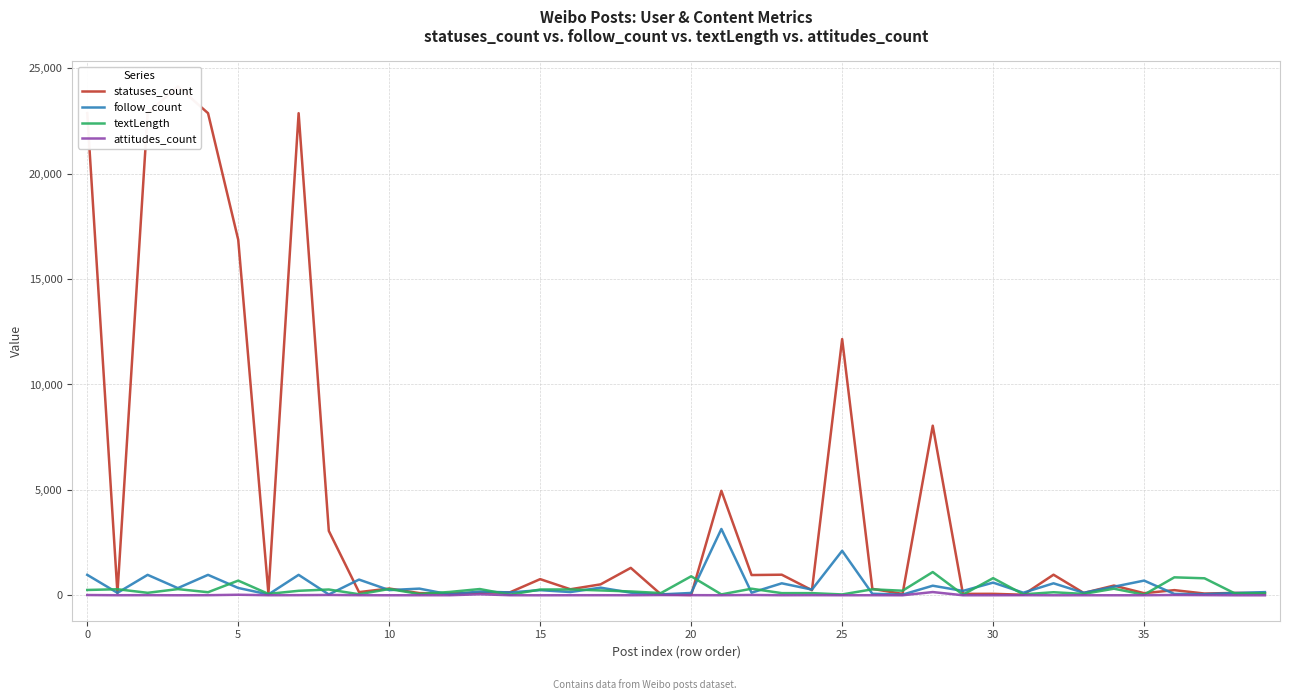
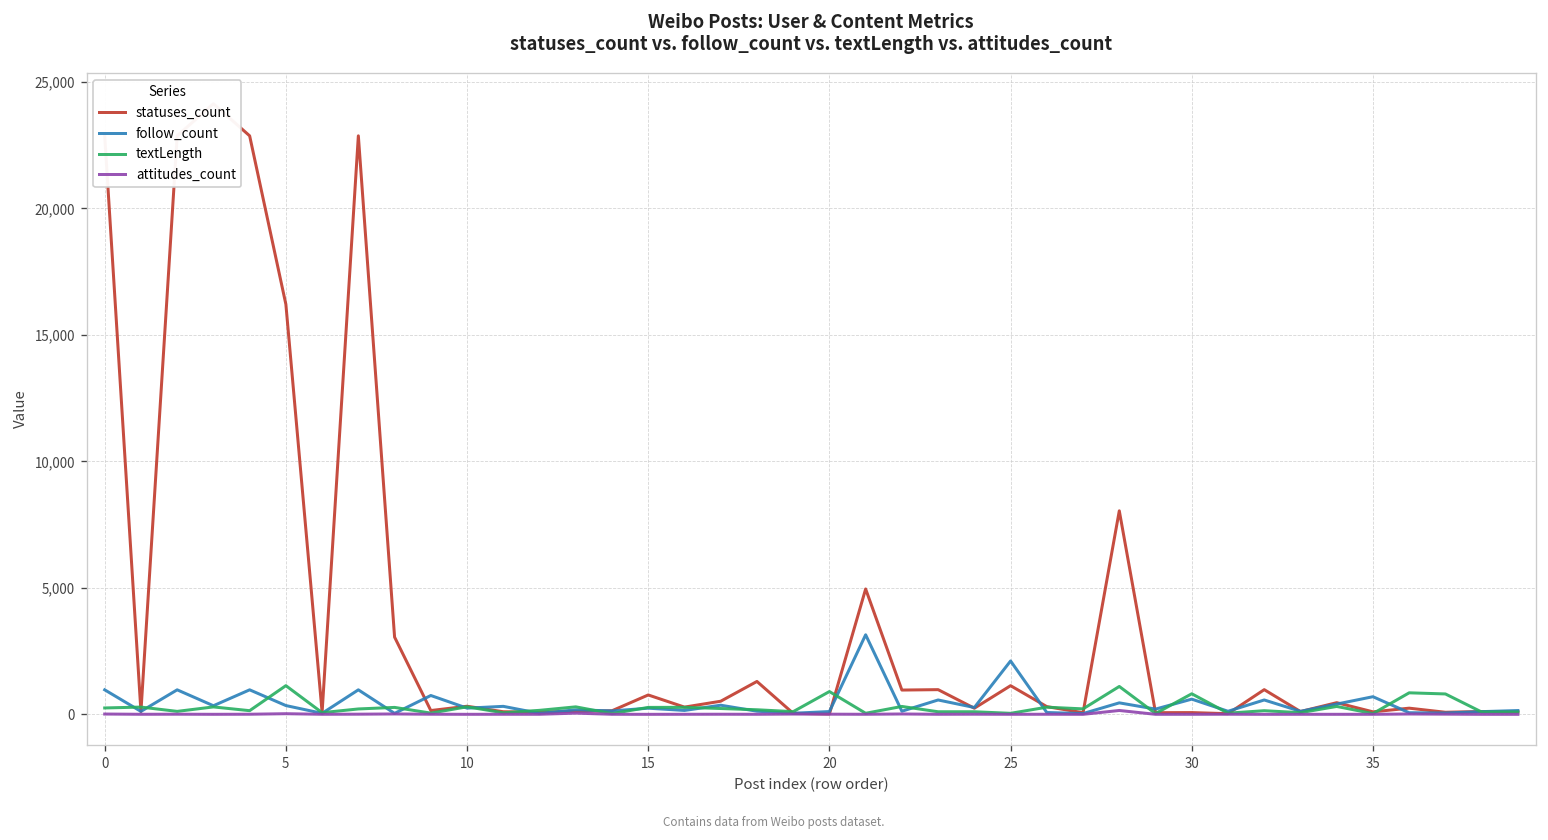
statuses_count, 5: 16,900 -> 16,200
textLength, 5: 700 -> 1,100
statuses_count, 25: 12,200 -> 1,100
